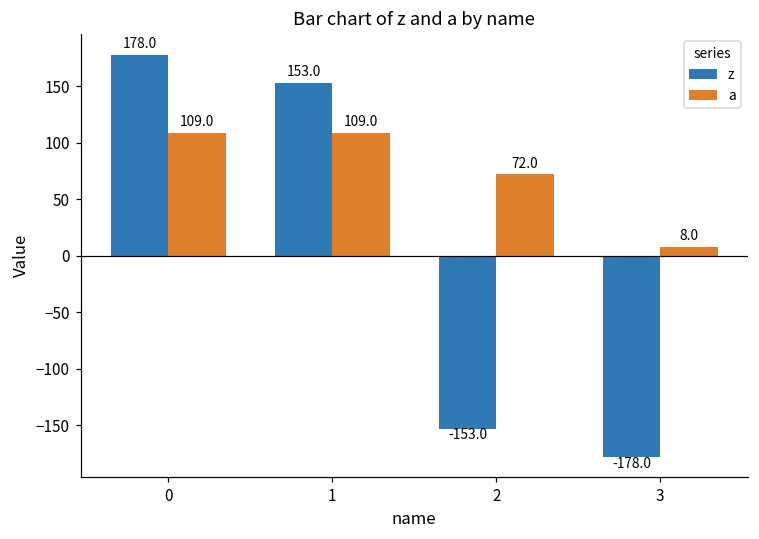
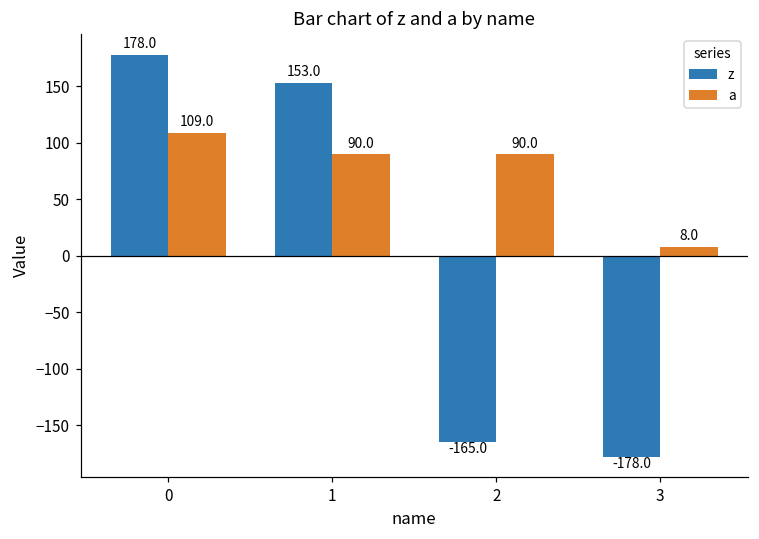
a, 1: 109.0 -> 90.0
z, 2: -153.0 -> -165.0
a, 2: 72.0 -> 90.0
